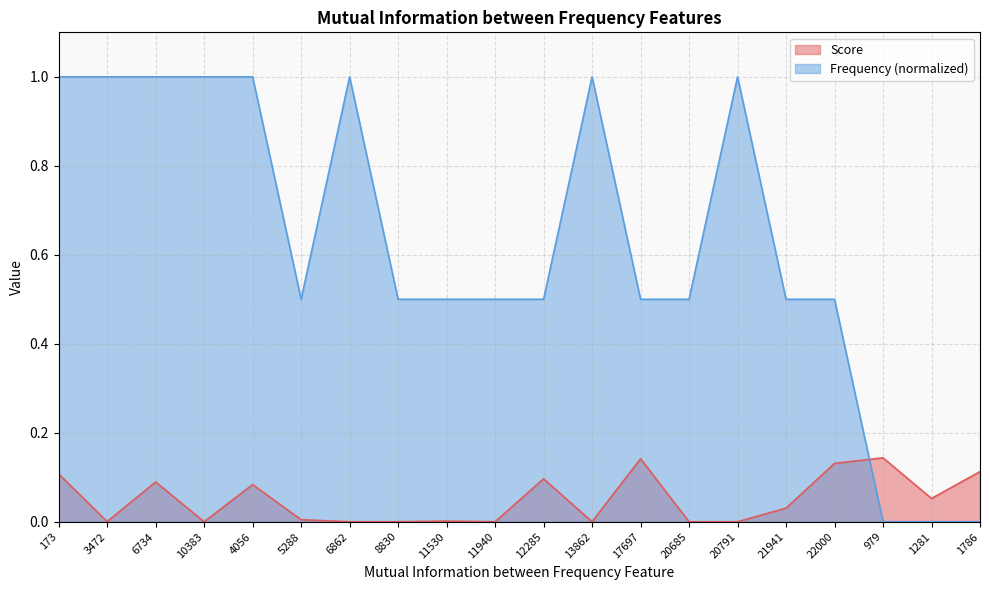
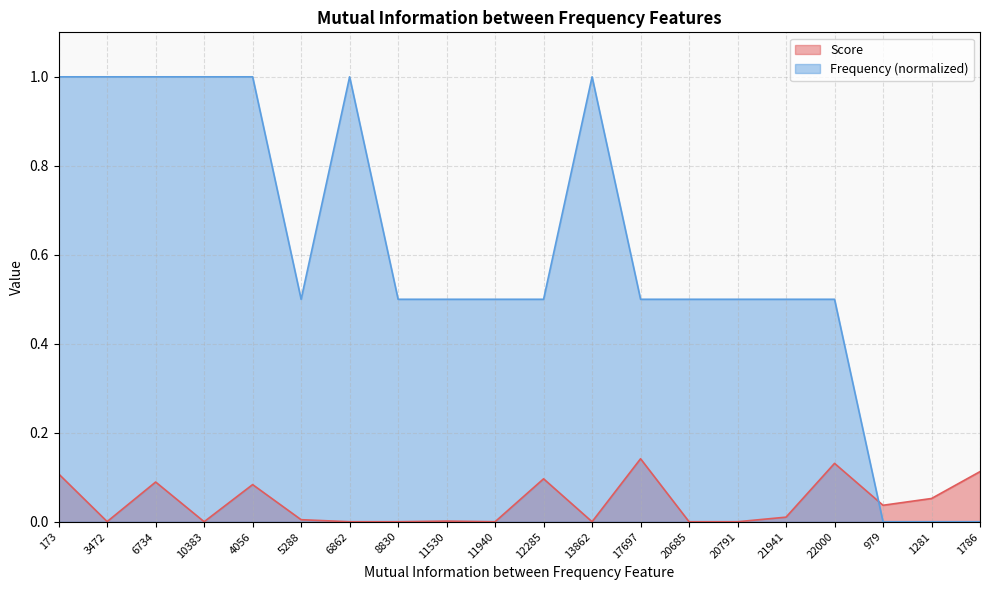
Frequency (normalized), 20791: 1.00 -> 0.50
Score, 21941: 0.03 -> 0.01
Score, 979: 0.14 -> 0.04
